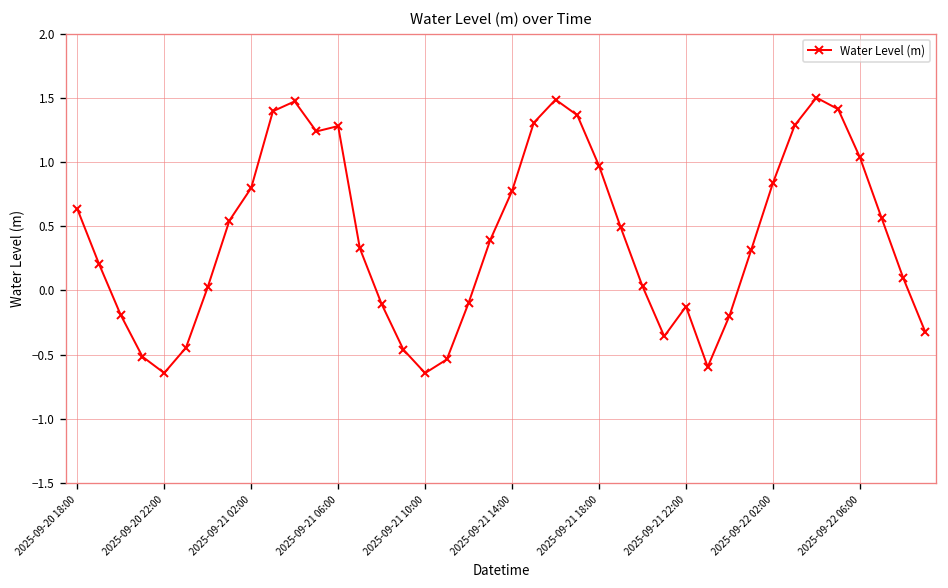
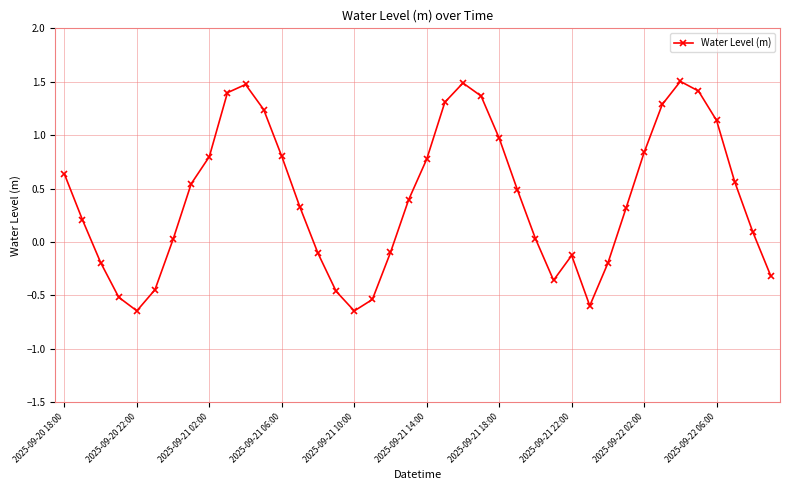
2025-09-21 06:00: 1.28 -> 0.80
2025-09-22 06:00: 1.04 -> 1.14
